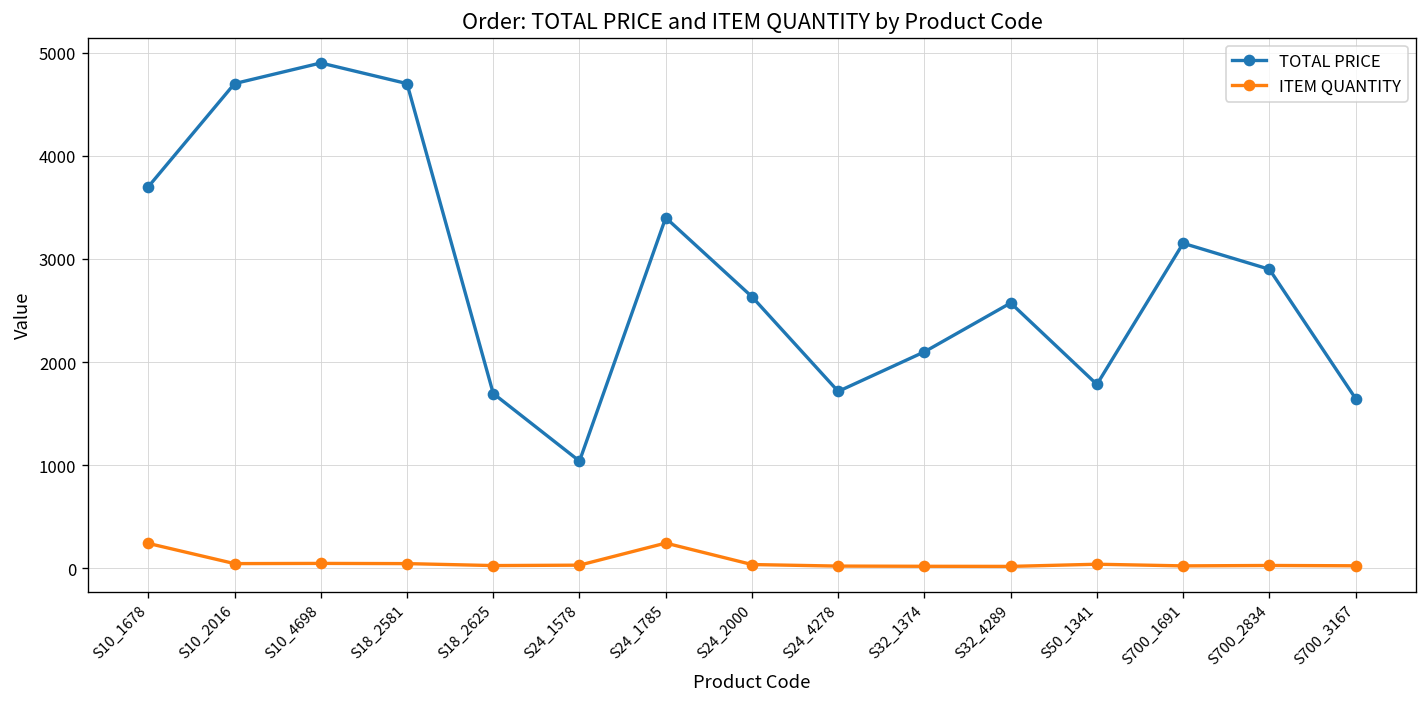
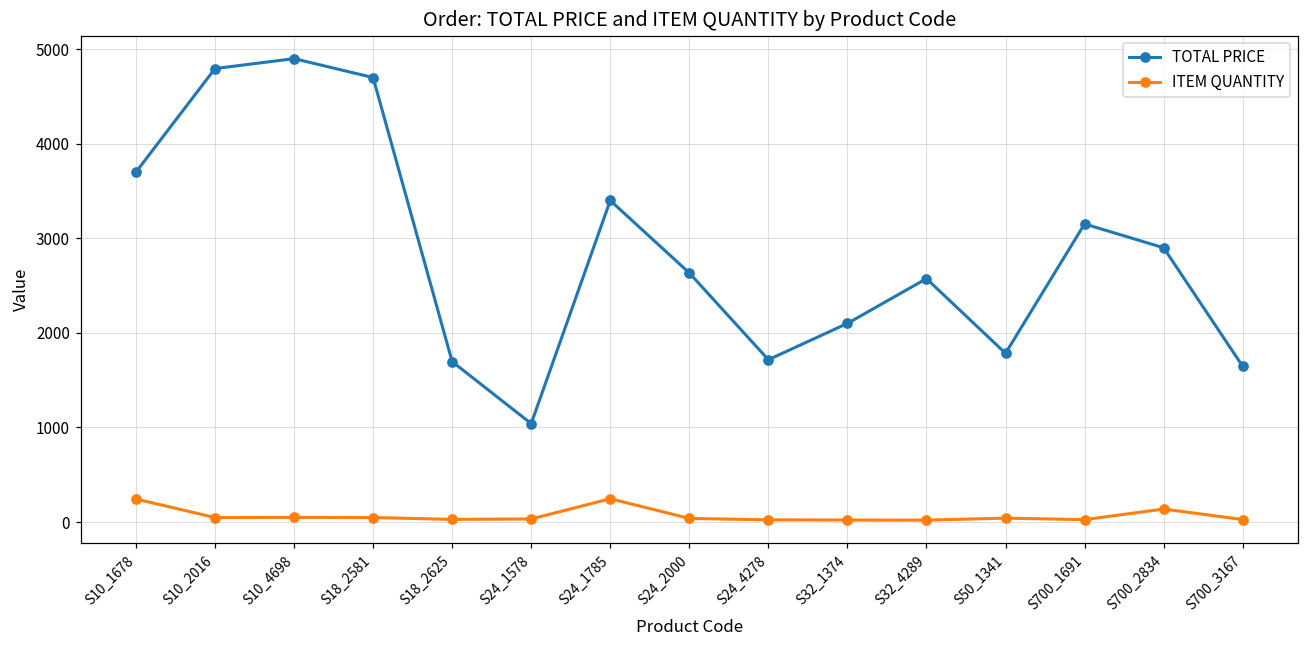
TOTAL PRICE, S10_2016: 4700 -> 4800
ITEM QUANTITY, S700_2834: 0 -> 100
